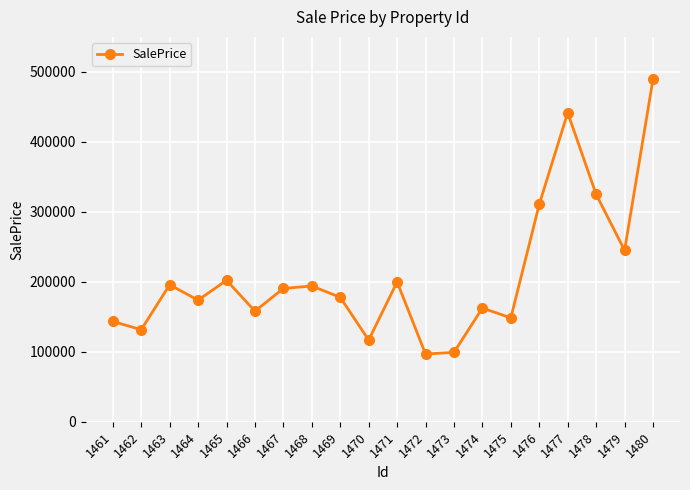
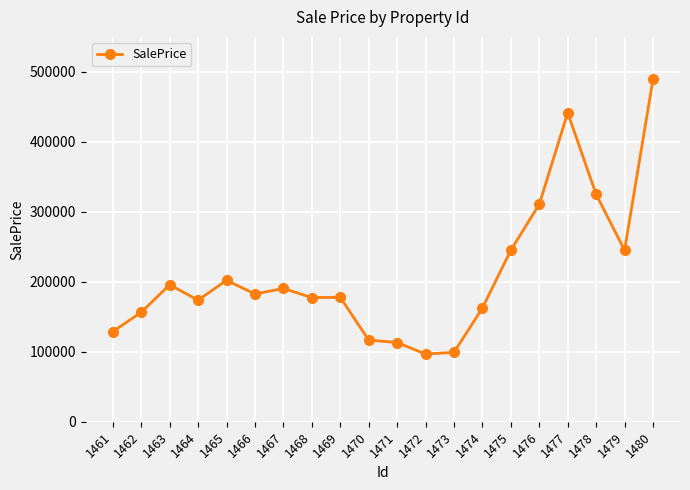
1461: 140000 -> 130000
1462: 130000 -> 160000
1466: 160000 -> 180000
1468: 190000 -> 180000
1471: 200000 -> 110000
1475: 150000 -> 250000
